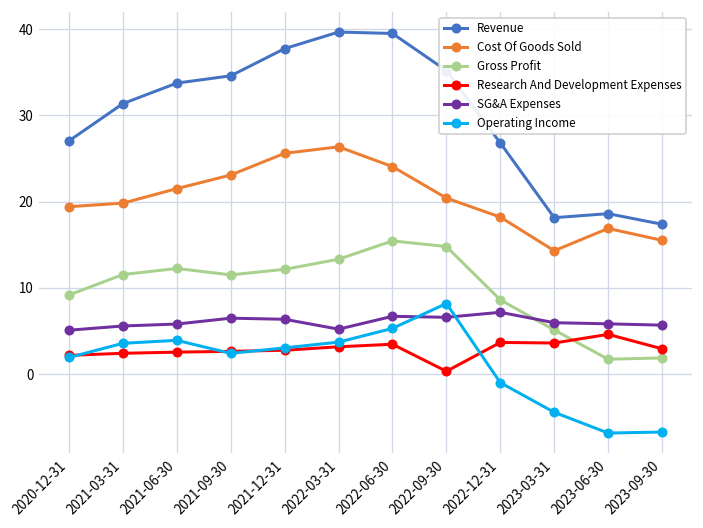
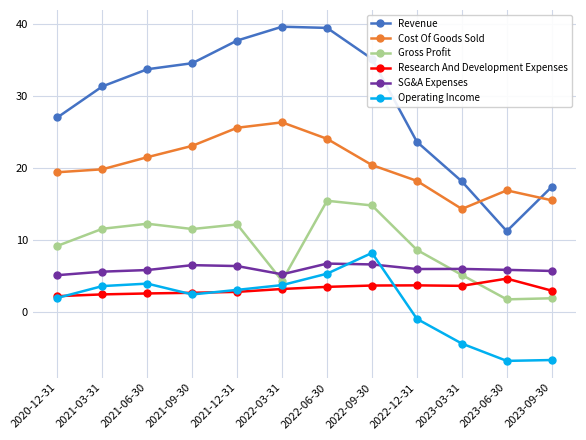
Gross Profit, 2022-03-31: 13 -> 4
Research And Development Expenses, 2022-09-30: 0 -> 4
Revenue, 2022-12-31: 27 -> 24
SG&A Expenses, 2022-12-31: 7 -> 6
Revenue, 2023-06-30: 19 -> 11
